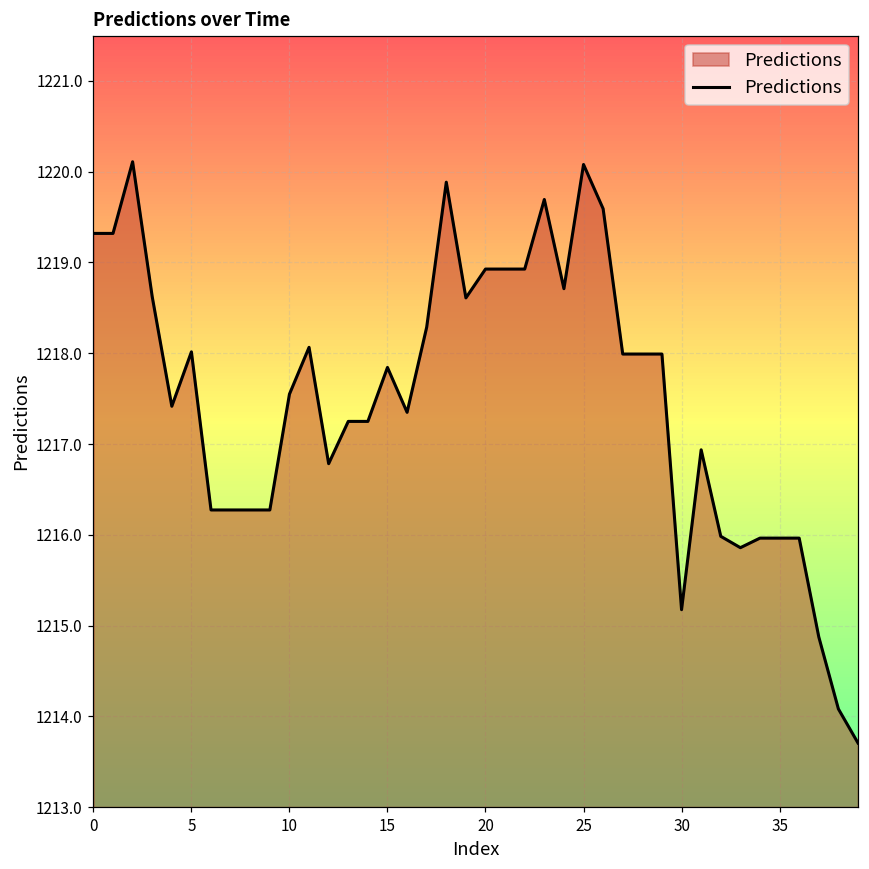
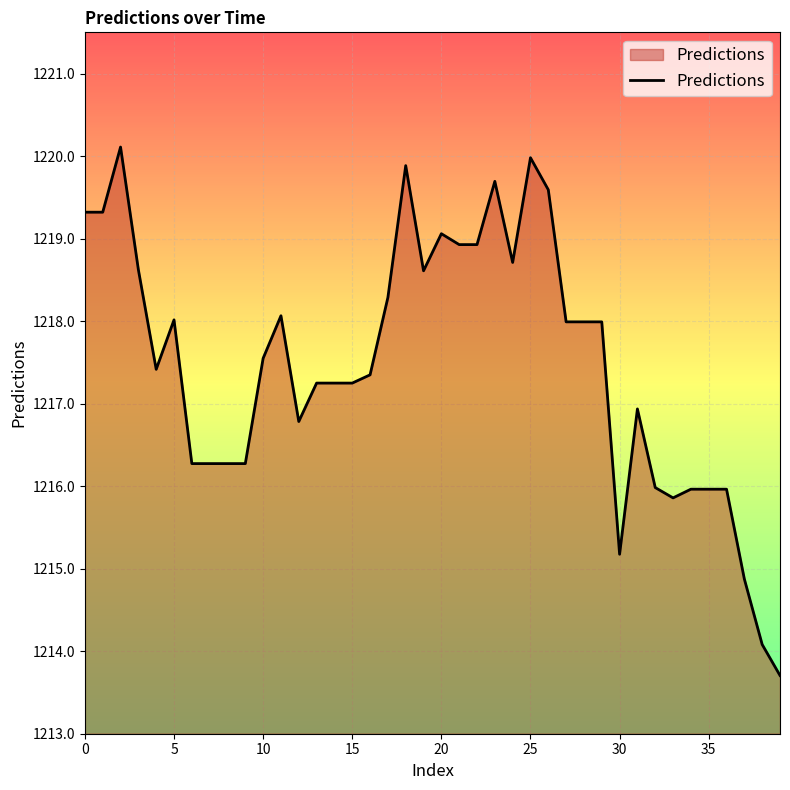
15: 1217.8 -> 1217.2
20: 1218.9 -> 1219.1
25: 1220.1 -> 1220.0
